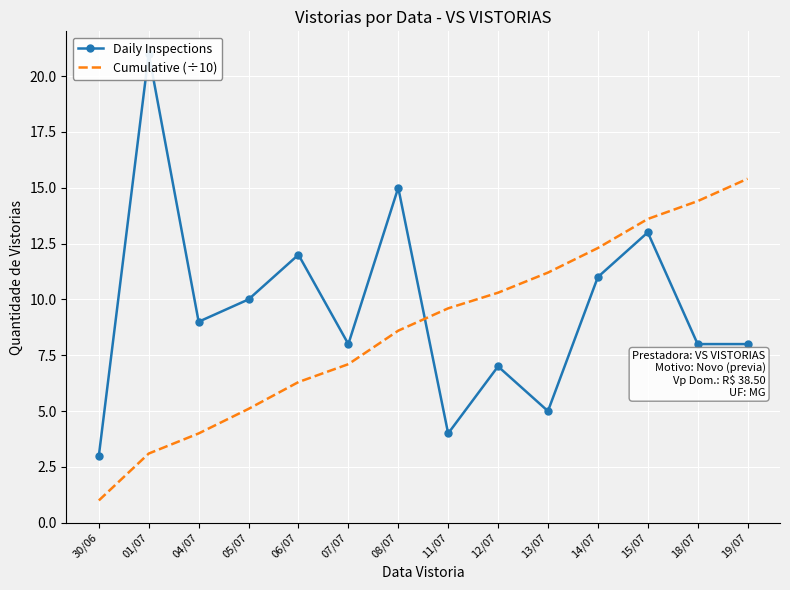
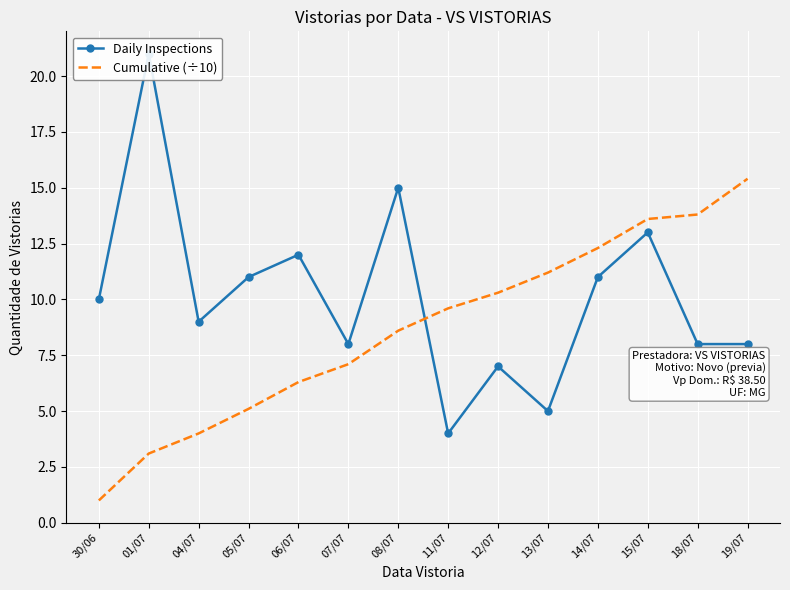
Daily Inspections, 30/06: 3 -> 10
Daily Inspections, 05/07: 10 -> 11
Cumulative (÷10), 18/07: 14.4 -> 13.8
